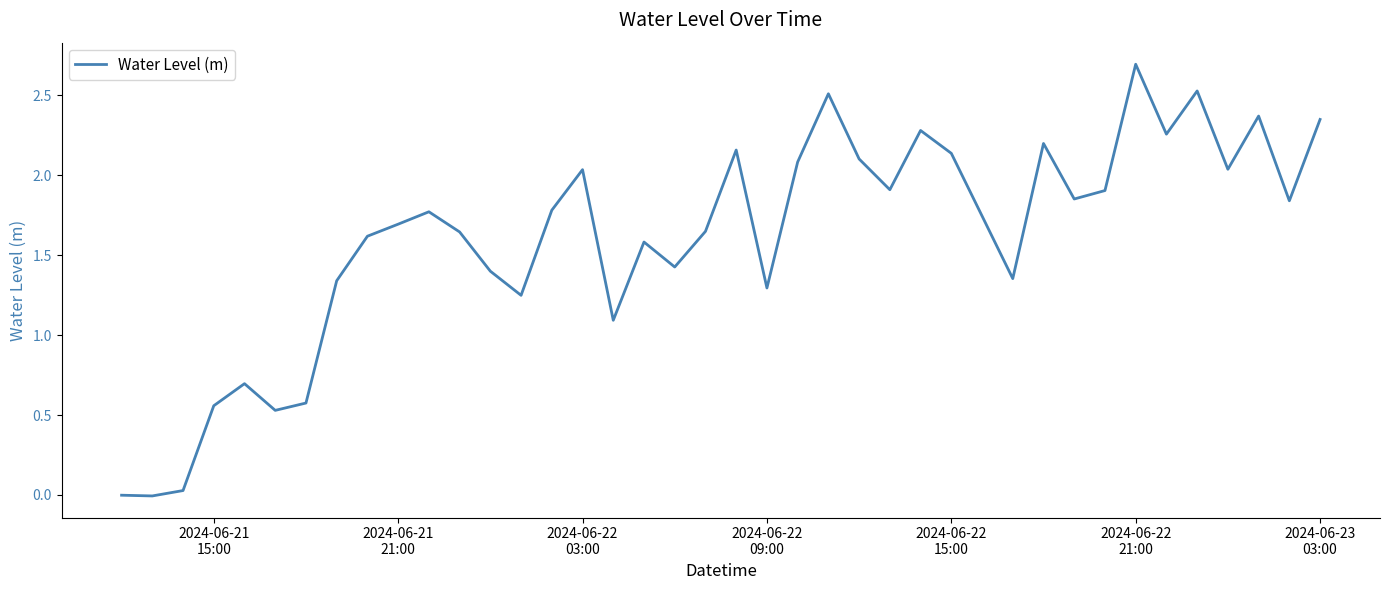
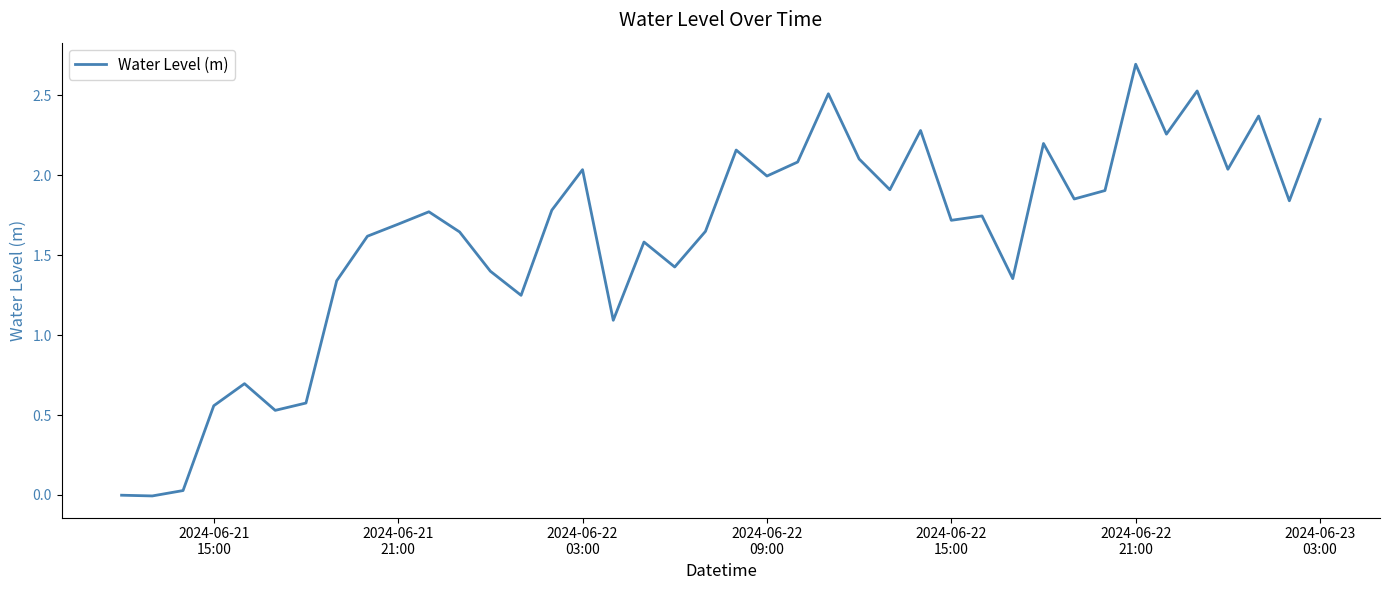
2024-06-22 09:00: 1.29 -> 1.99
2024-06-22 15:00: 2.14 -> 1.72
